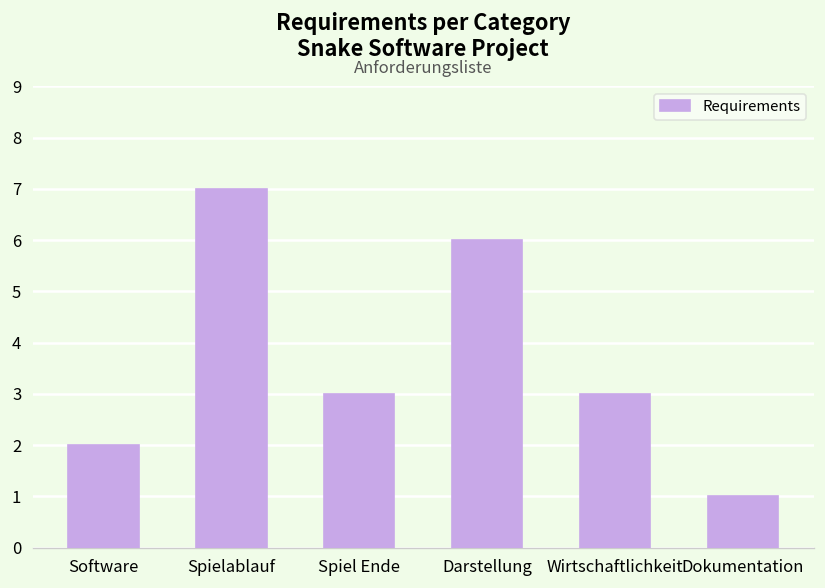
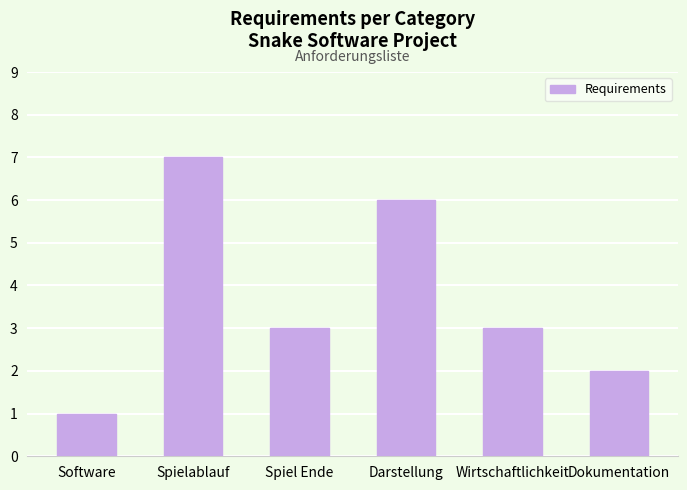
Software: 2 -> 1
Dokumentation: 1 -> 2
